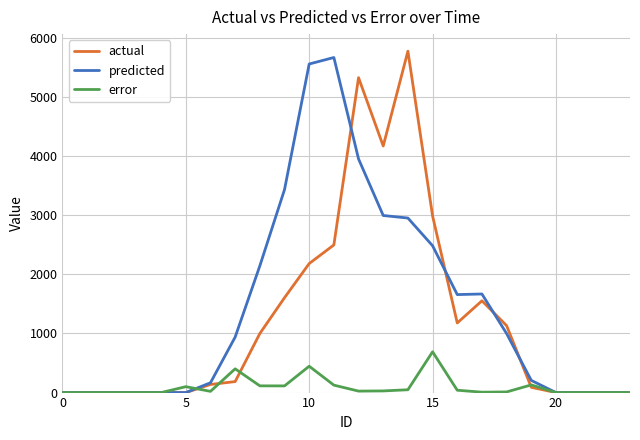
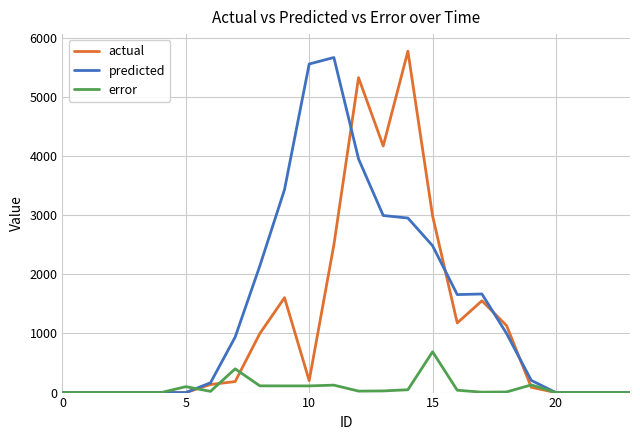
actual, 10: 2200 -> 200
error, 10: 400 -> 100
